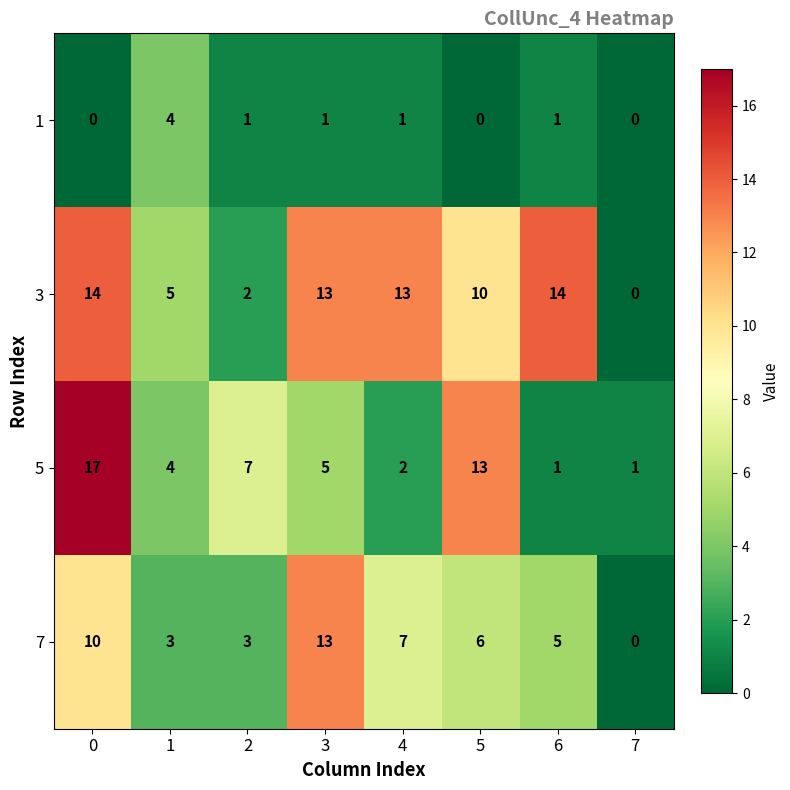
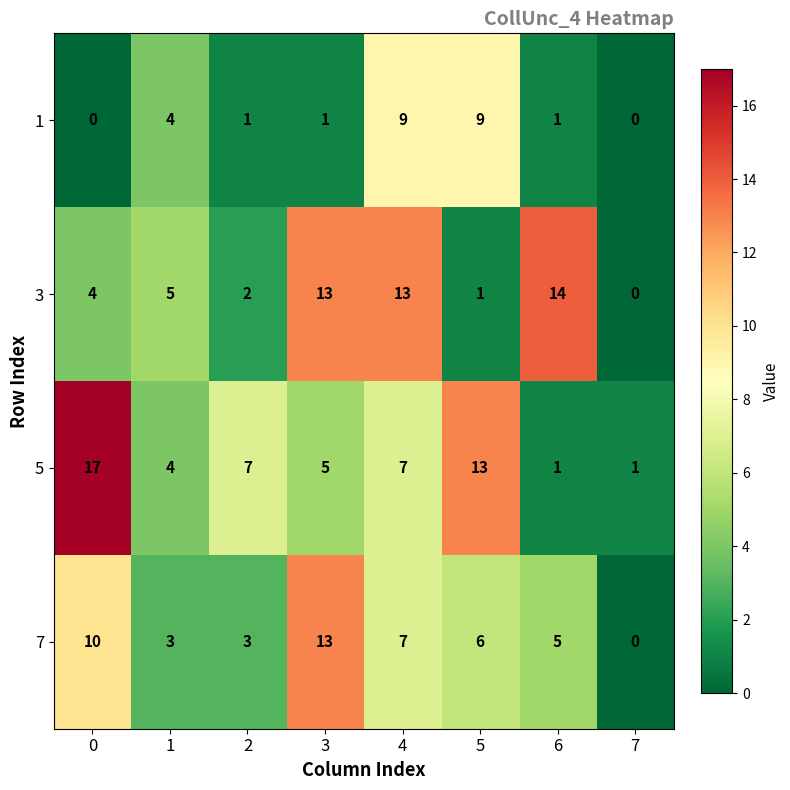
1, 4: 1 -> 9
1, 5: 0 -> 9
3, 0: 14 -> 4
3, 5: 10 -> 1
5, 4: 2 -> 7
